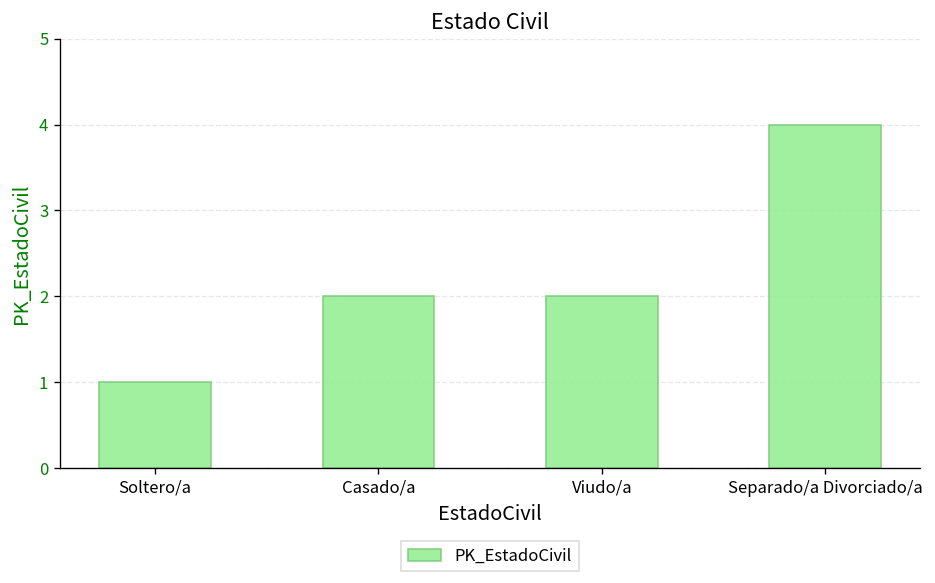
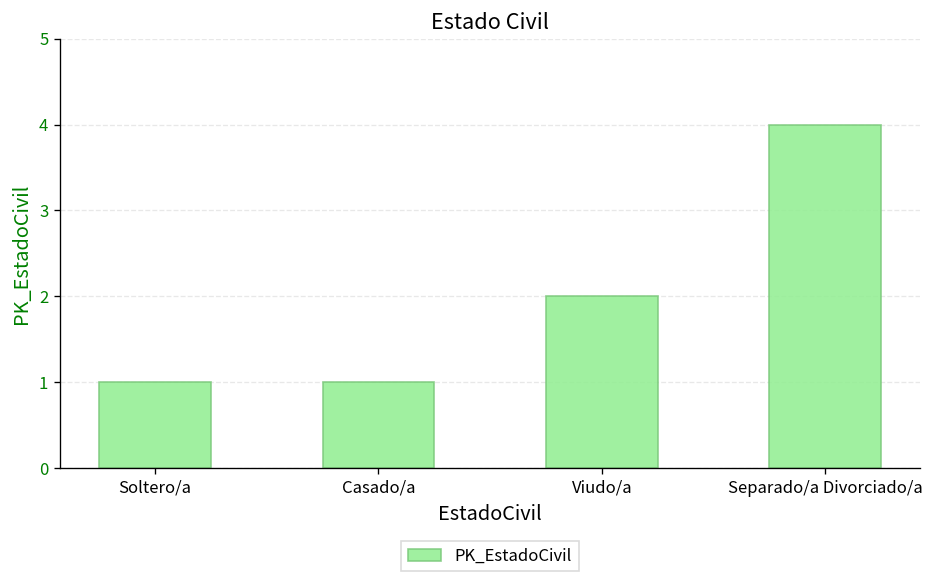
Casado/a: 2 -> 1
